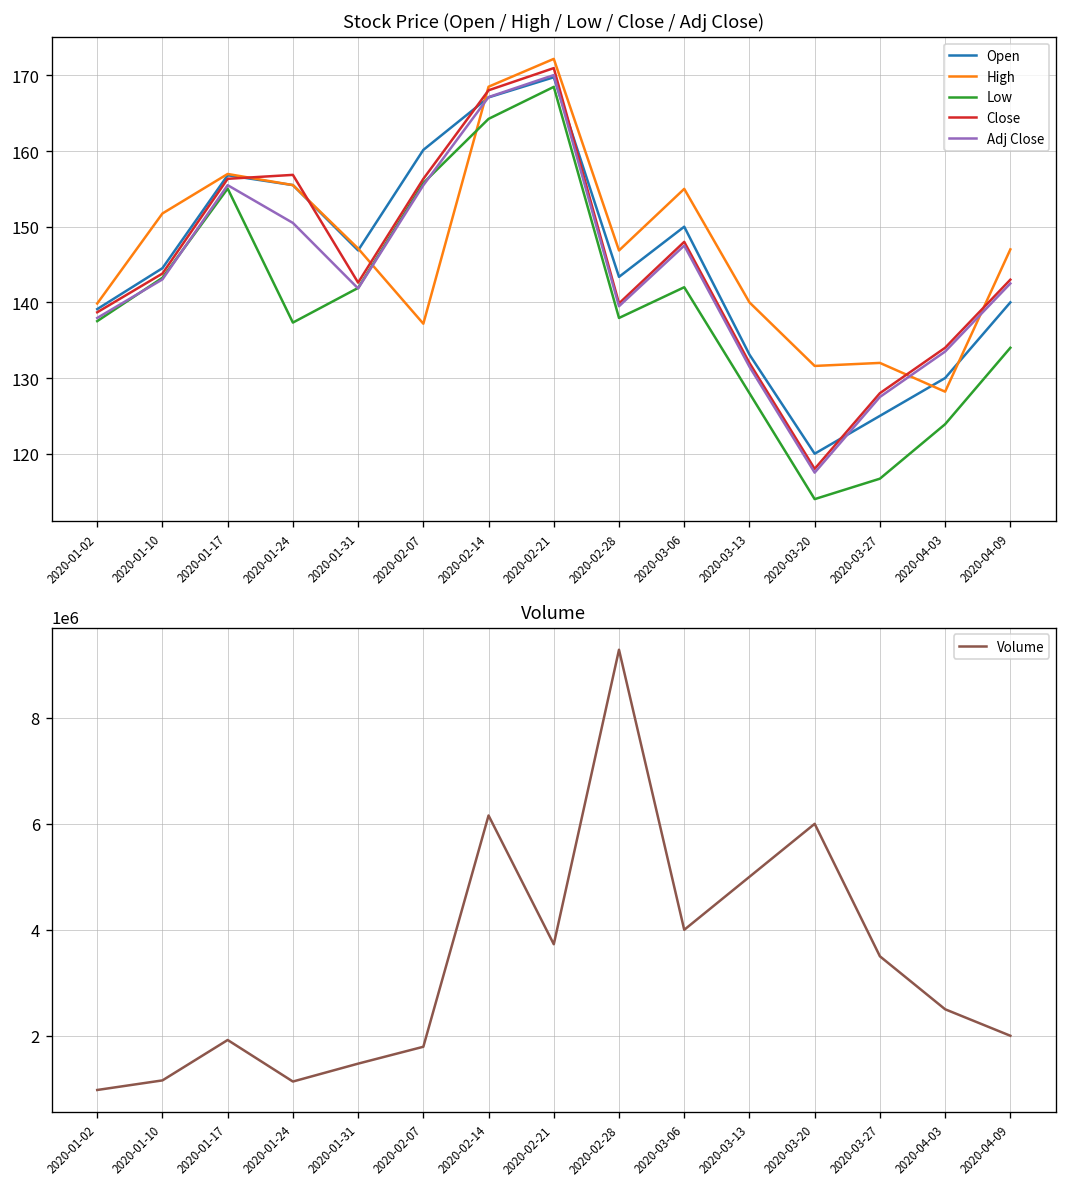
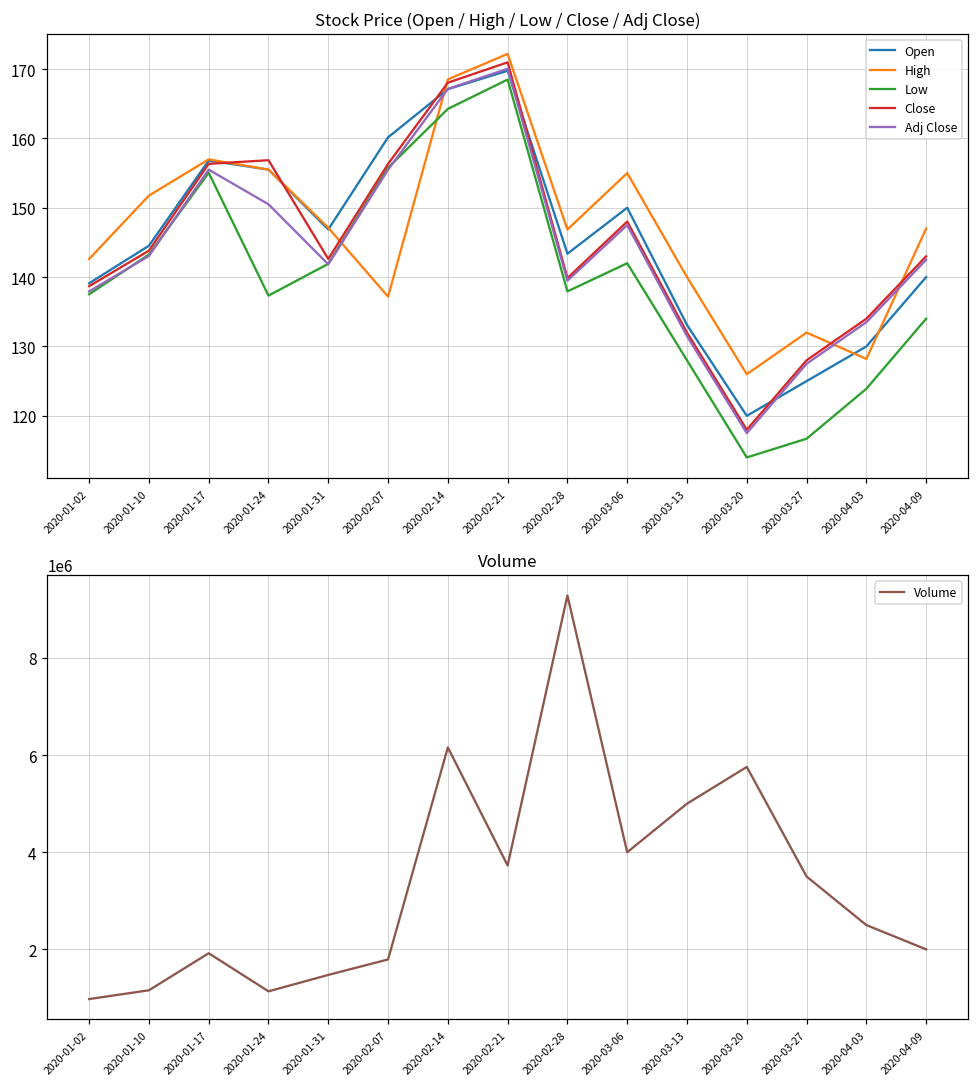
Stock Price (Open / High / Low / Close / Adj Close), High, 2020-01-02: 140 -> 143
Stock Price (Open / High / Low / Close / Adj Close), High, 2020-03-20: 132 -> 126
Volume, 2020-03-20: 6000000 -> 5800000
